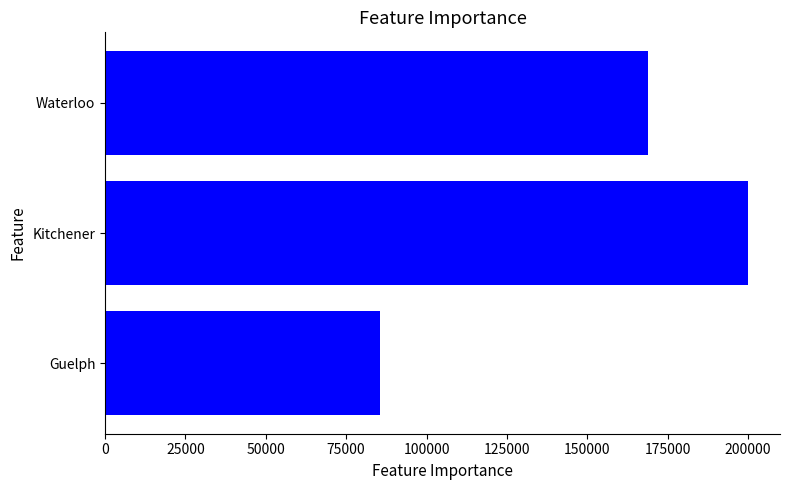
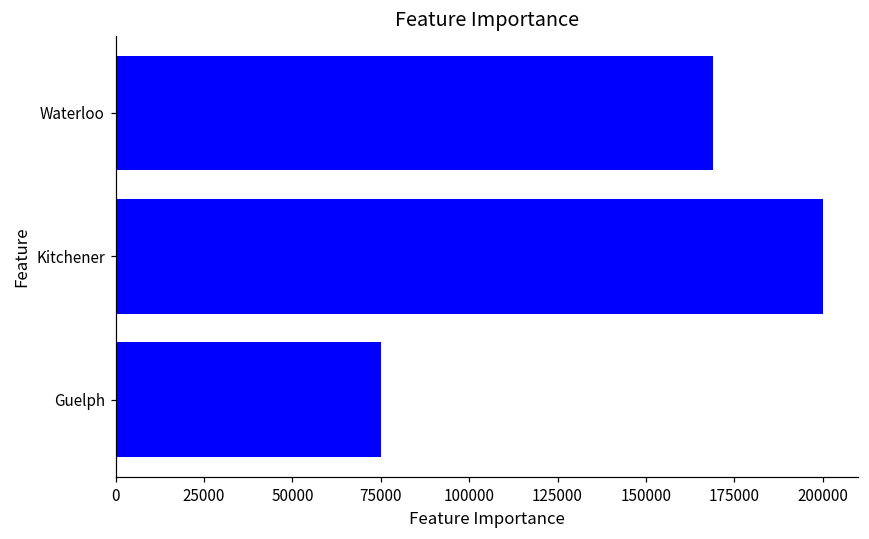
Guelph: 86000 -> 75000
